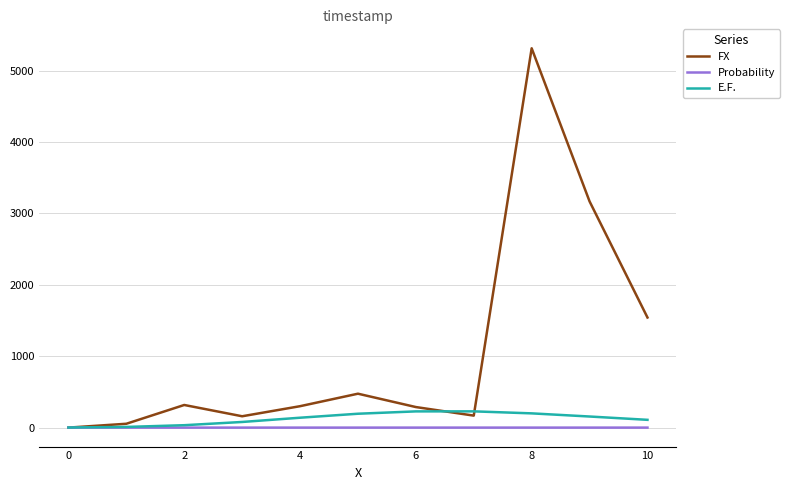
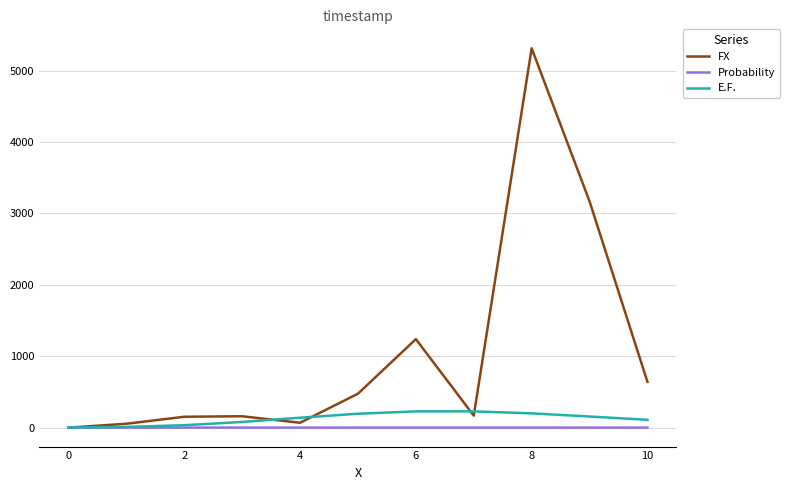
FX, 2: 300 -> 200
FX, 4: 300 -> 100
FX, 6: 300 -> 1200
FX, 10: 1500 -> 600
